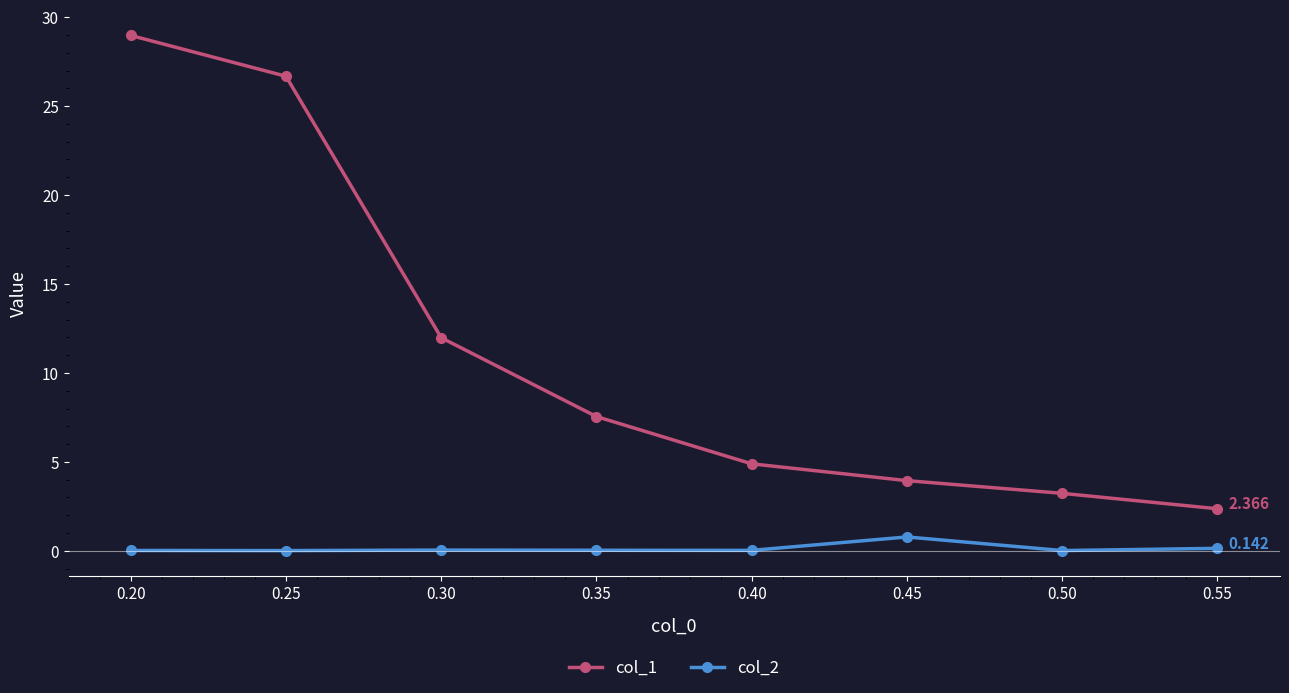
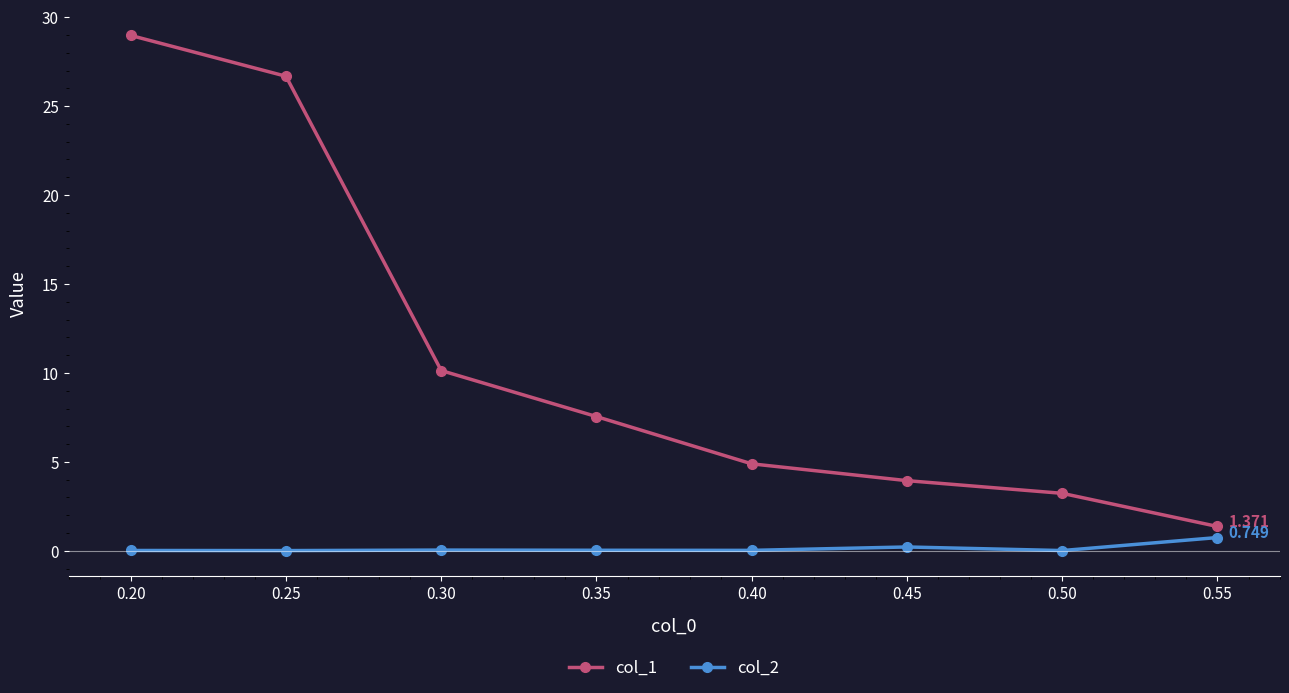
col_1, 0.30: 12.0 -> 10.1
col_2, 0.45: 0.8 -> 0.2
col_1, 0.55: 2.366 -> 1.371
col_2, 0.55: 0.142 -> 0.749
